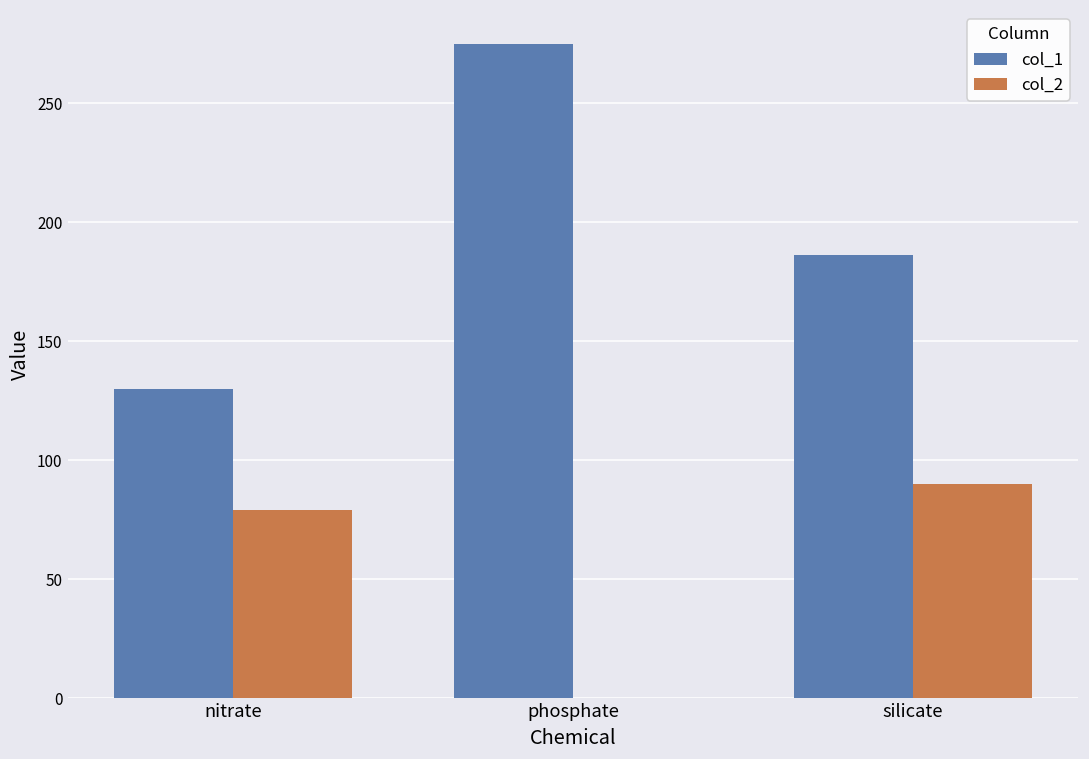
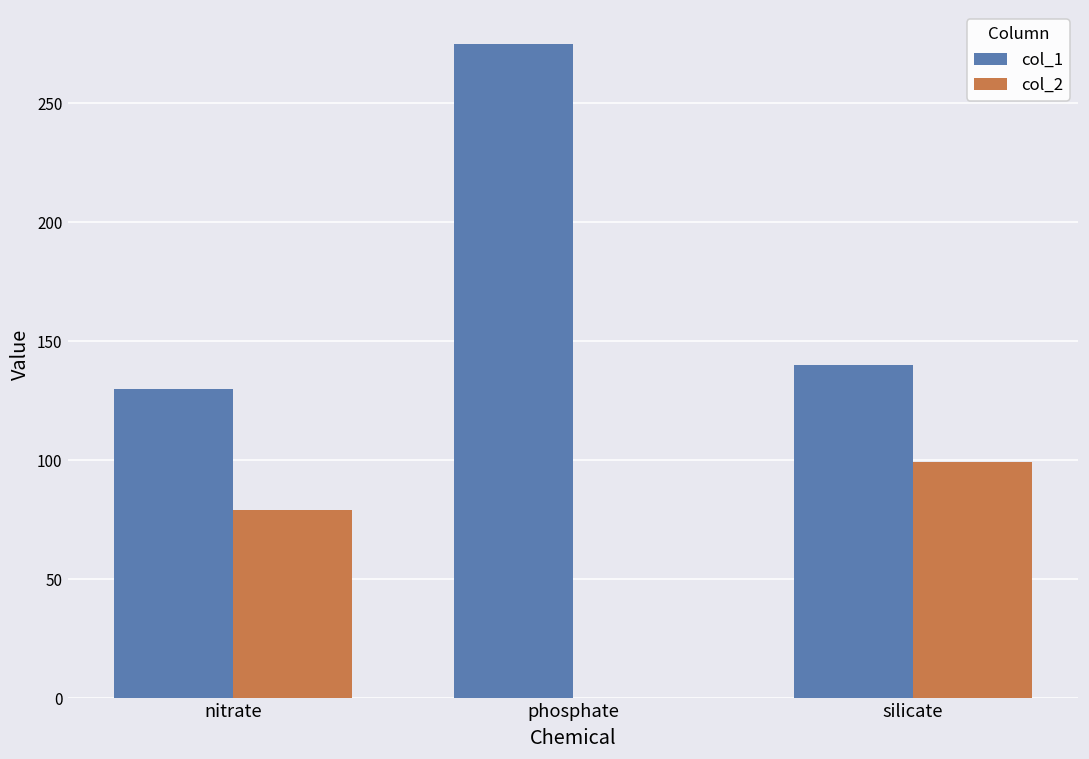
col_1, silicate: 186 -> 140
col_2, silicate: 90 -> 99
